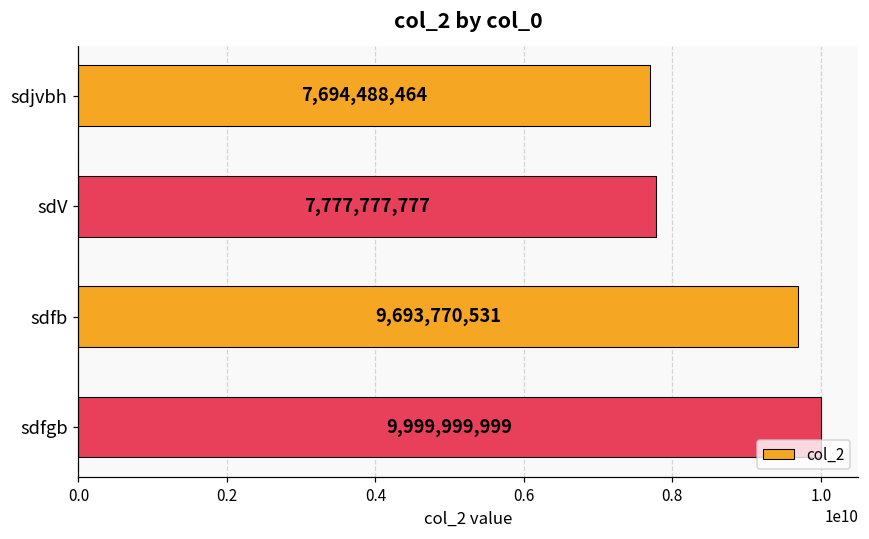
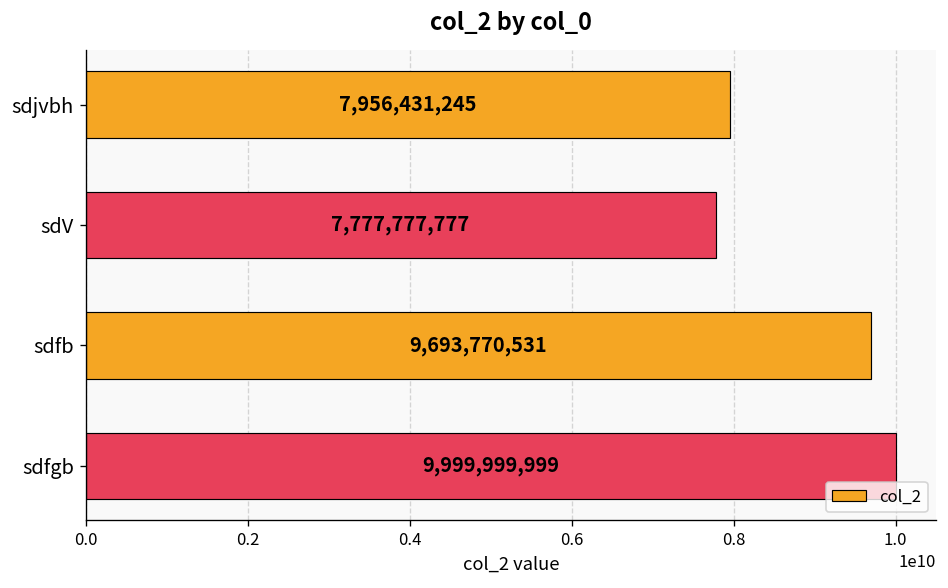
sdjvbh: 7,694,488,464 -> 7,956,431,245
